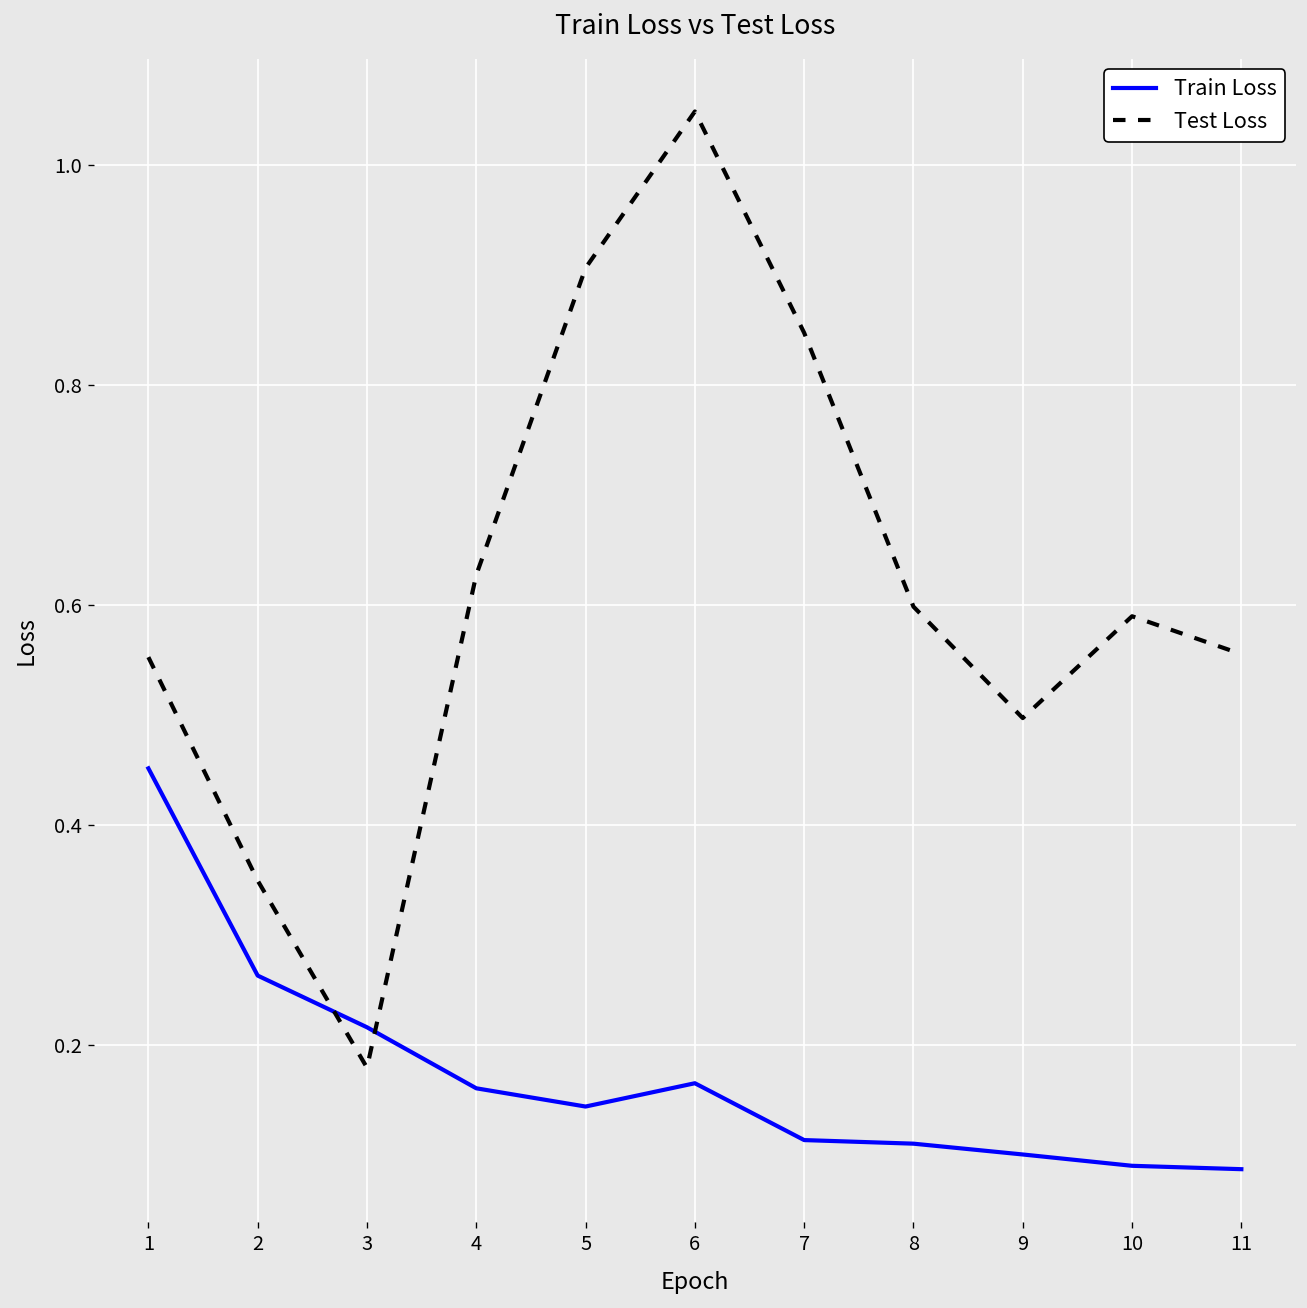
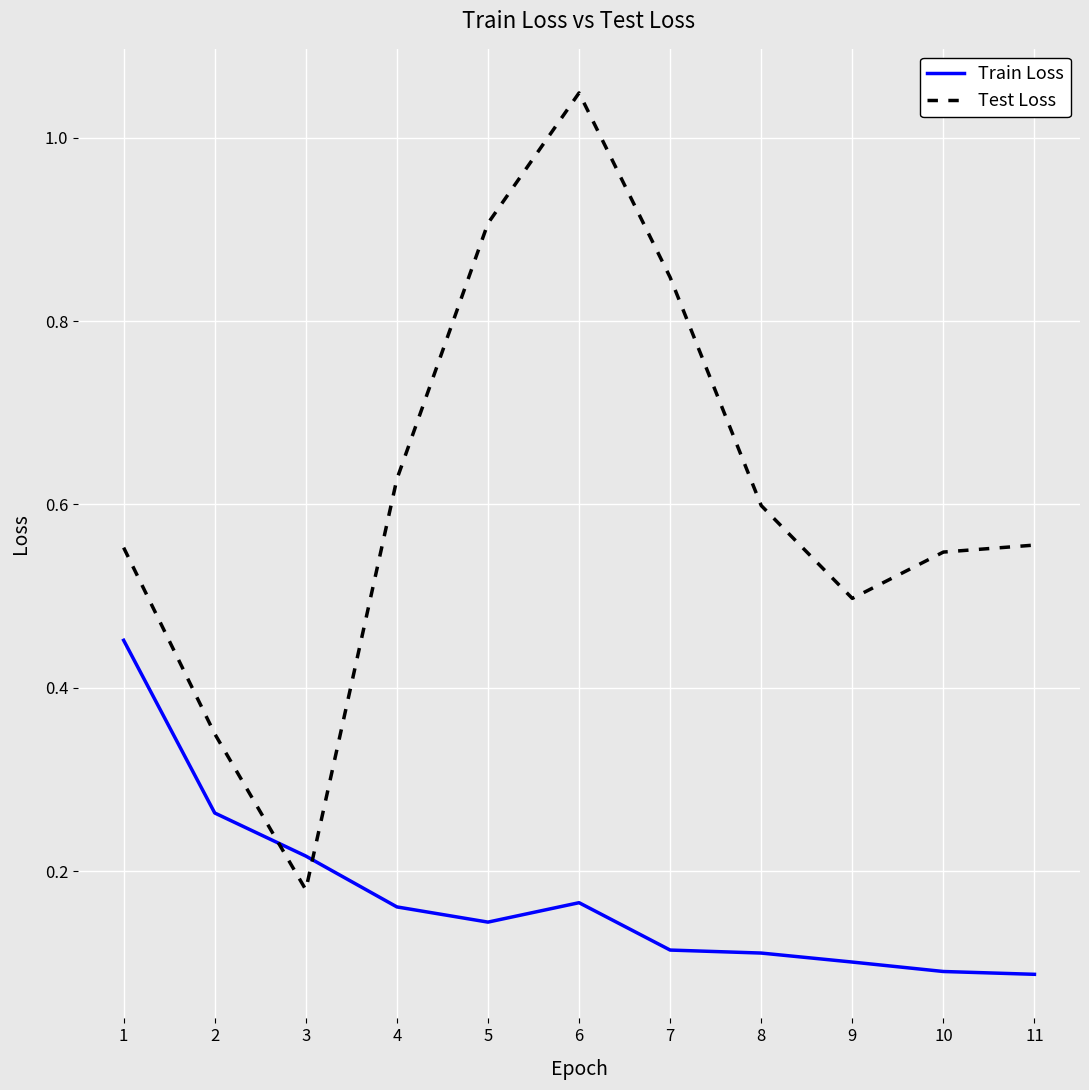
Test Loss, 10: 0.59 -> 0.55
